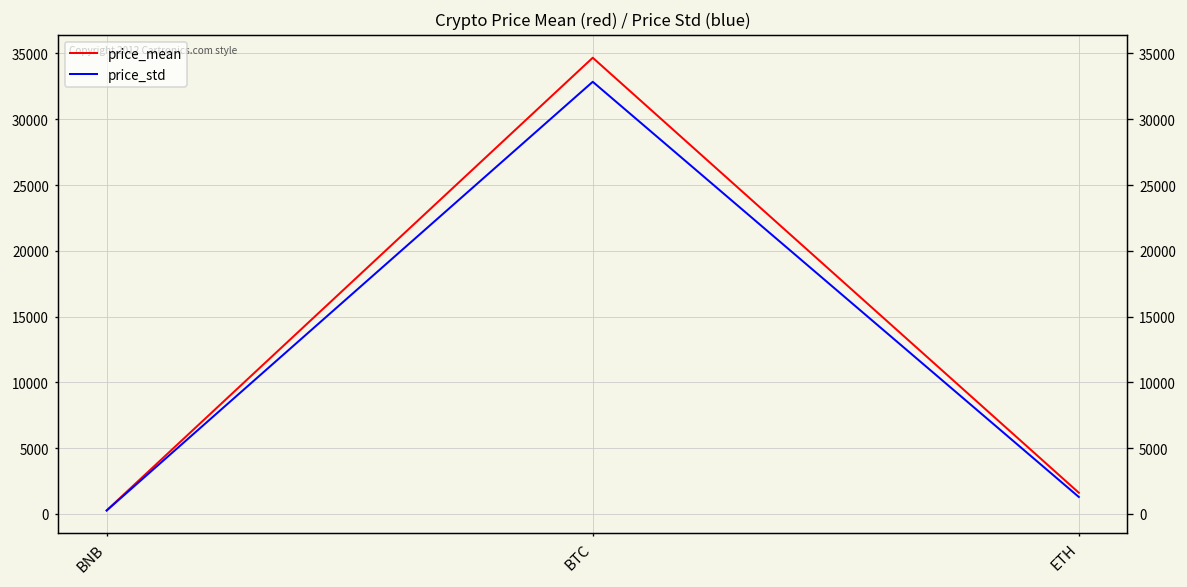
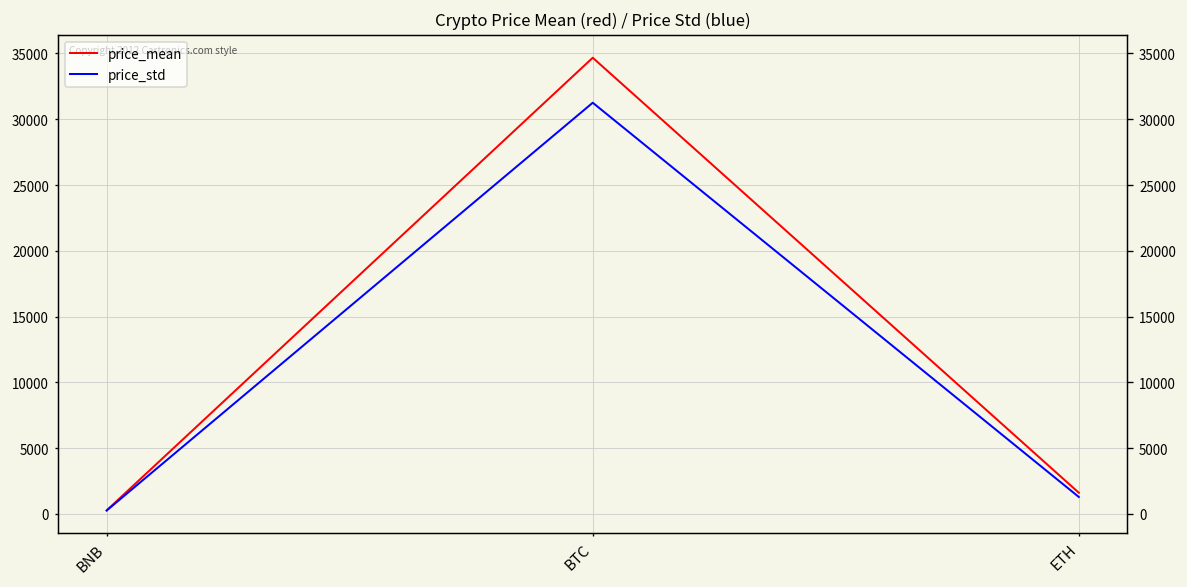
price_std, BTC: 32800 -> 31300
